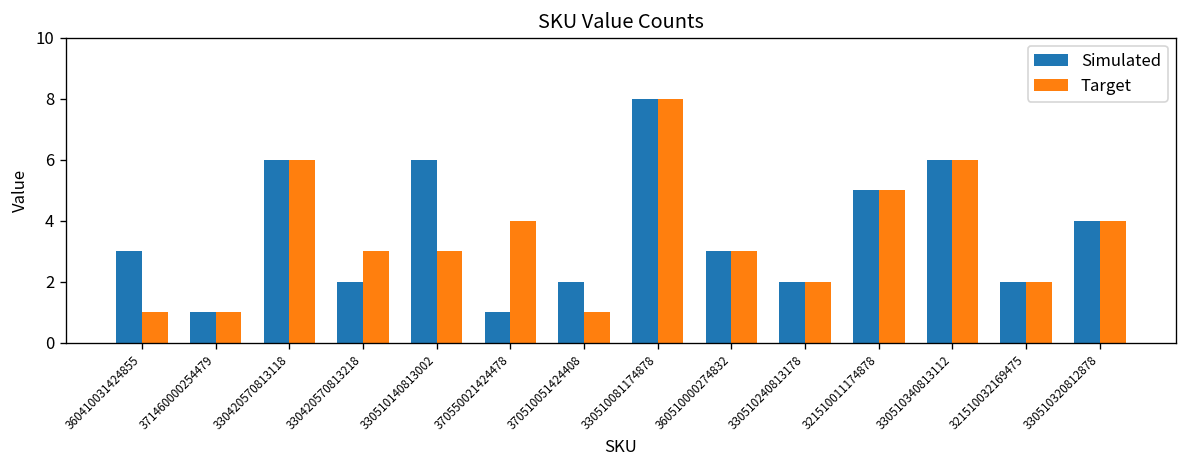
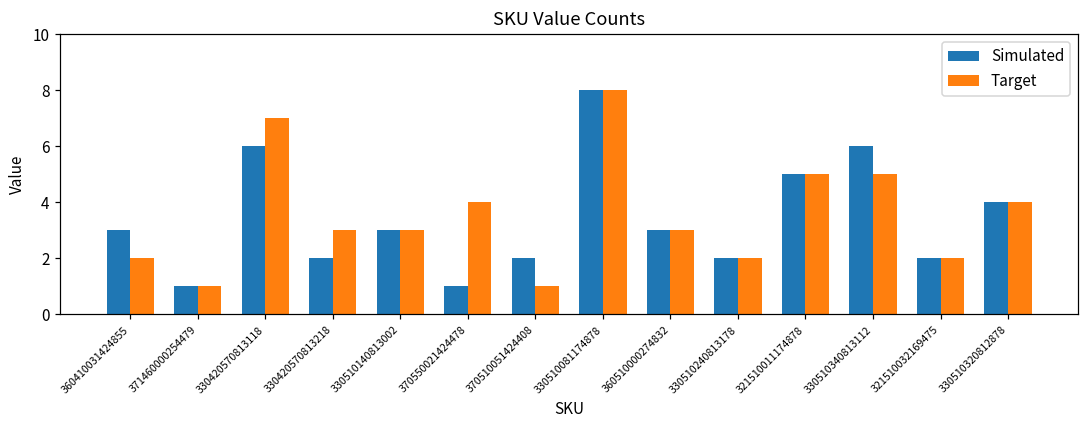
Target, 360410031424855: 1 -> 2
Target, 330420570813118: 6 -> 7
Simulated, 330510140813002: 6 -> 3
Target, 330510340813112: 6 -> 5
